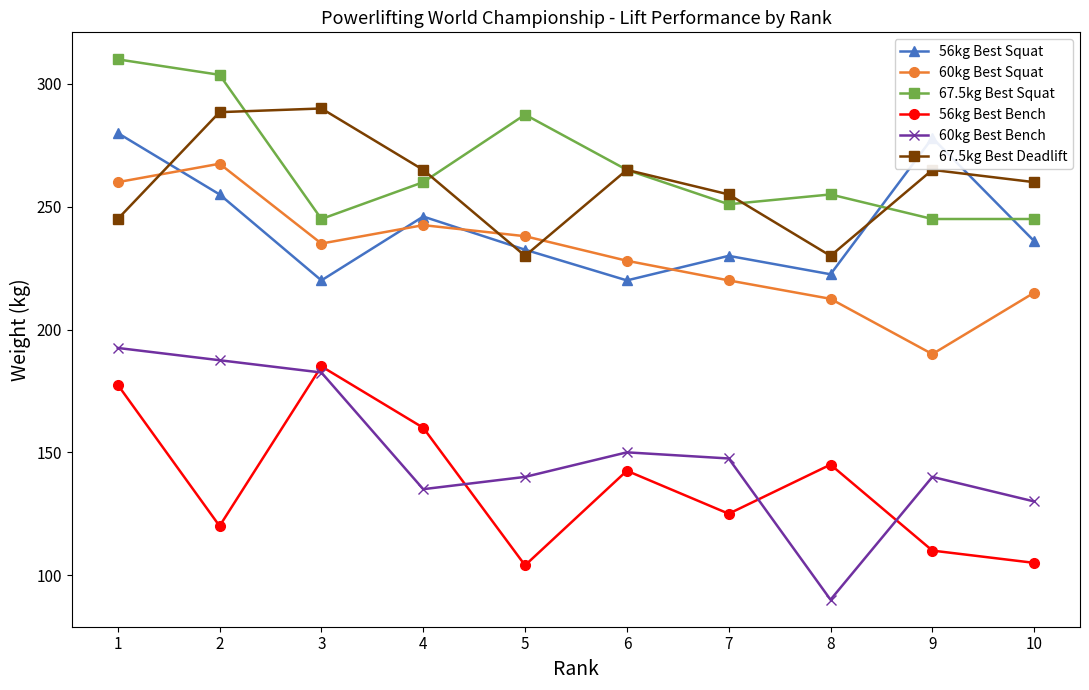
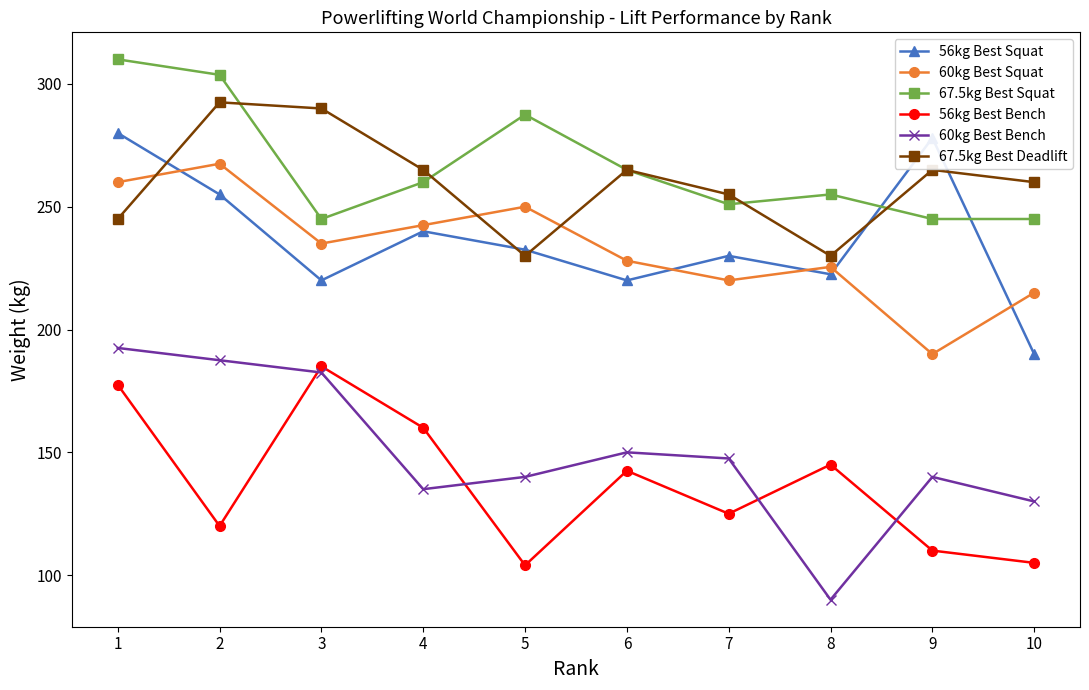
67.5kg Best Deadlift, 2: 289 -> 293
56kg Best Squat, 4: 246 -> 240
60kg Best Squat, 5: 238 -> 250
60kg Best Squat, 8: 213 -> 226
56kg Best Squat, 10: 236 -> 190
